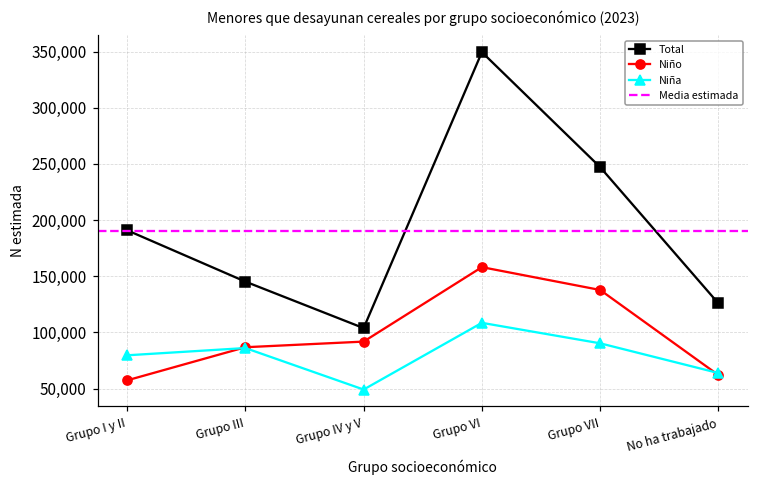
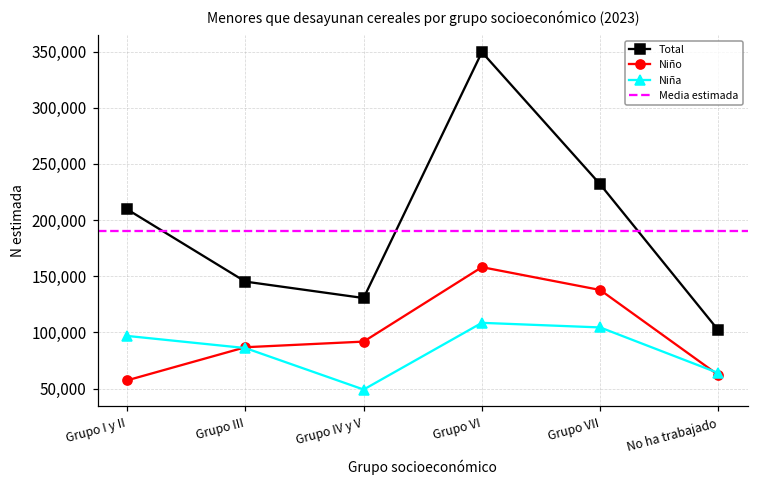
Total, Grupo I y II: 191,000 -> 210,000
Niña, Grupo I y II: 80,000 -> 97,000
Total, Grupo IV y V: 104,000 -> 131,000
Total, Grupo VII: 247,000 -> 232,000
Niña, Grupo VII: 90,000 -> 104,000
Total, No ha trabajado: 126,000 -> 102,000
